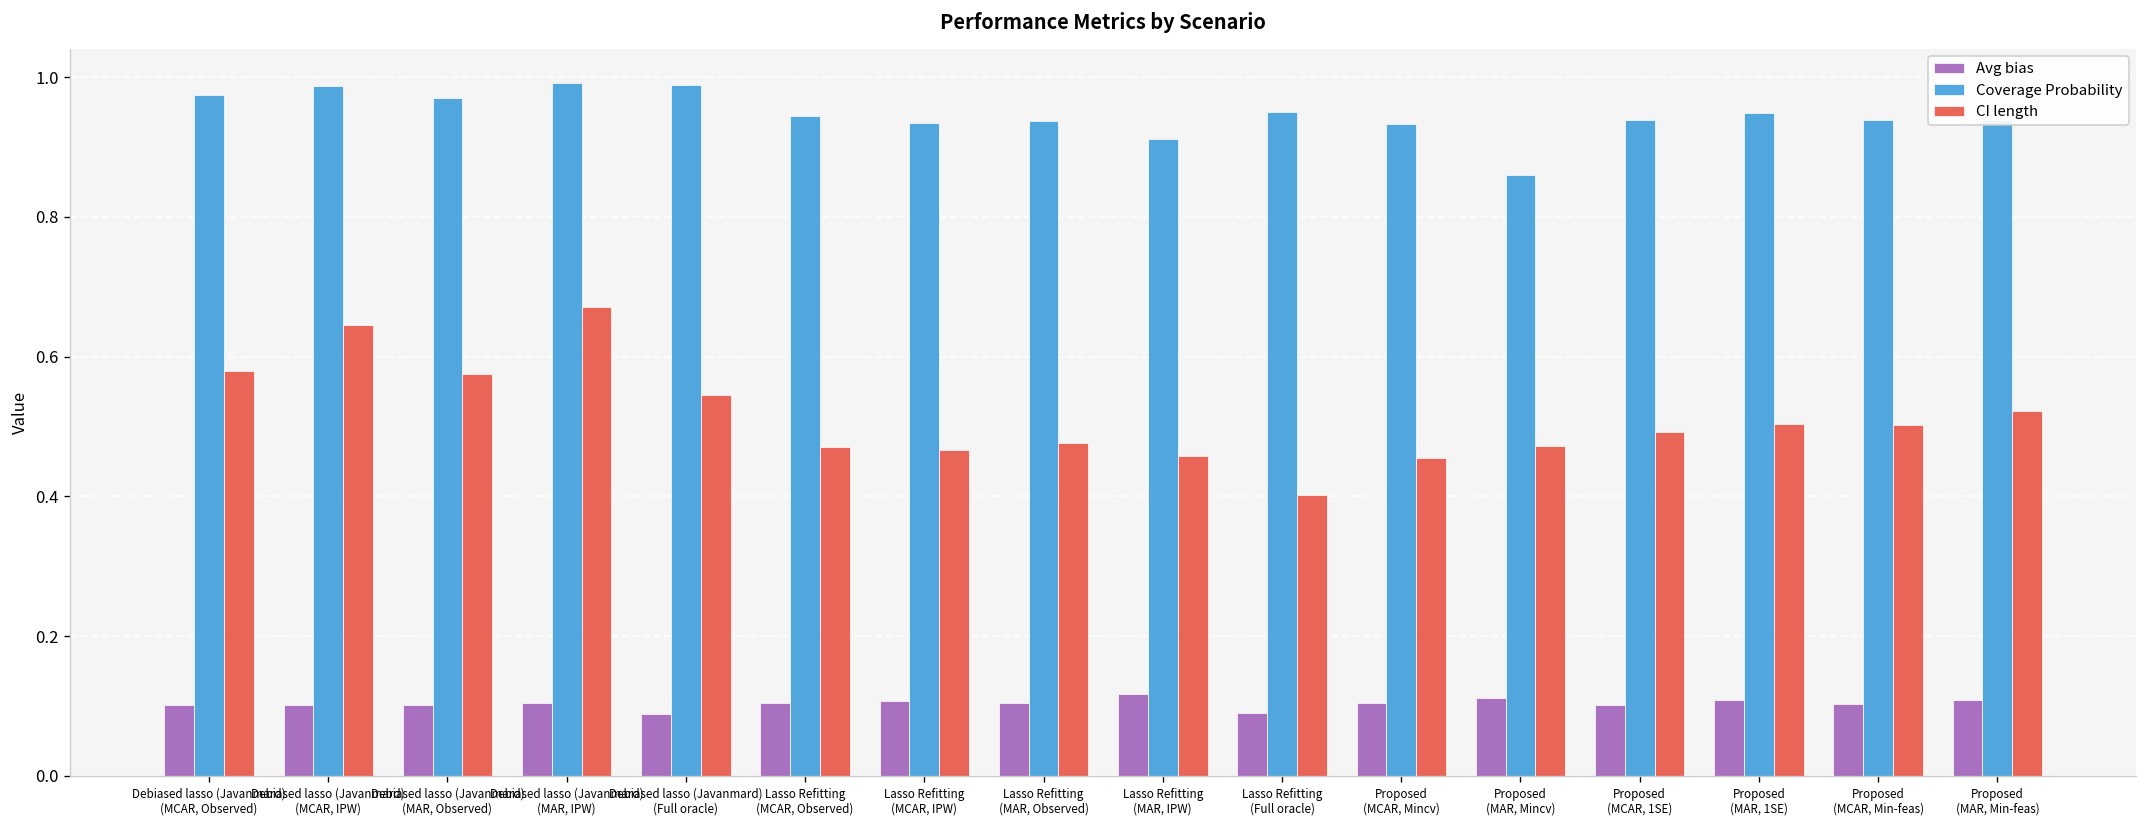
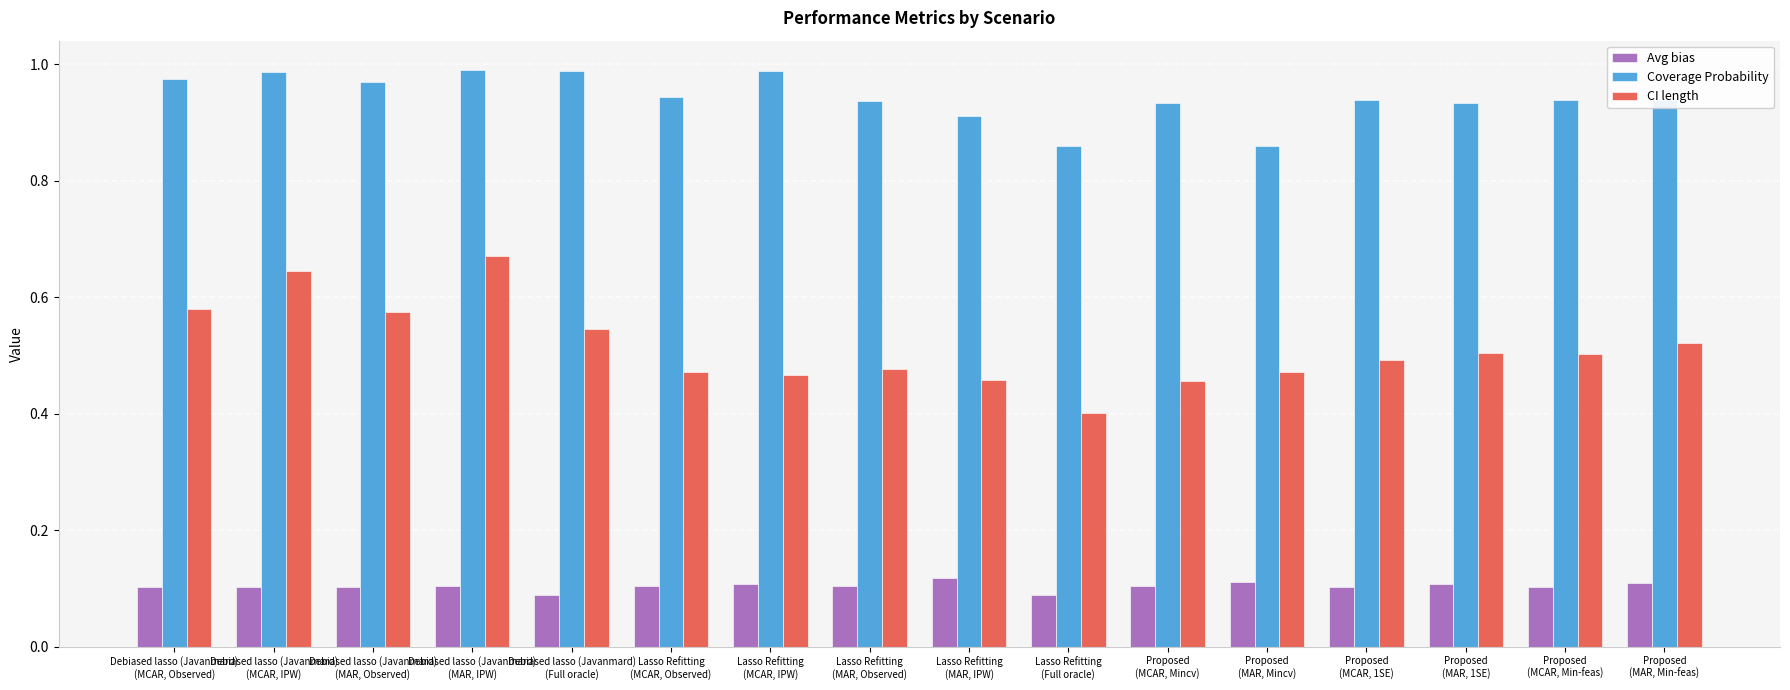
Coverage Probability, Lasso Refitting (MCAR, IPW): 0.94 -> 0.99
Coverage Probability, Lasso Refitting (Full oracle): 0.95 -> 0.86
Coverage Probability, Proposed (MAR, 1SE): 0.95 -> 0.93
